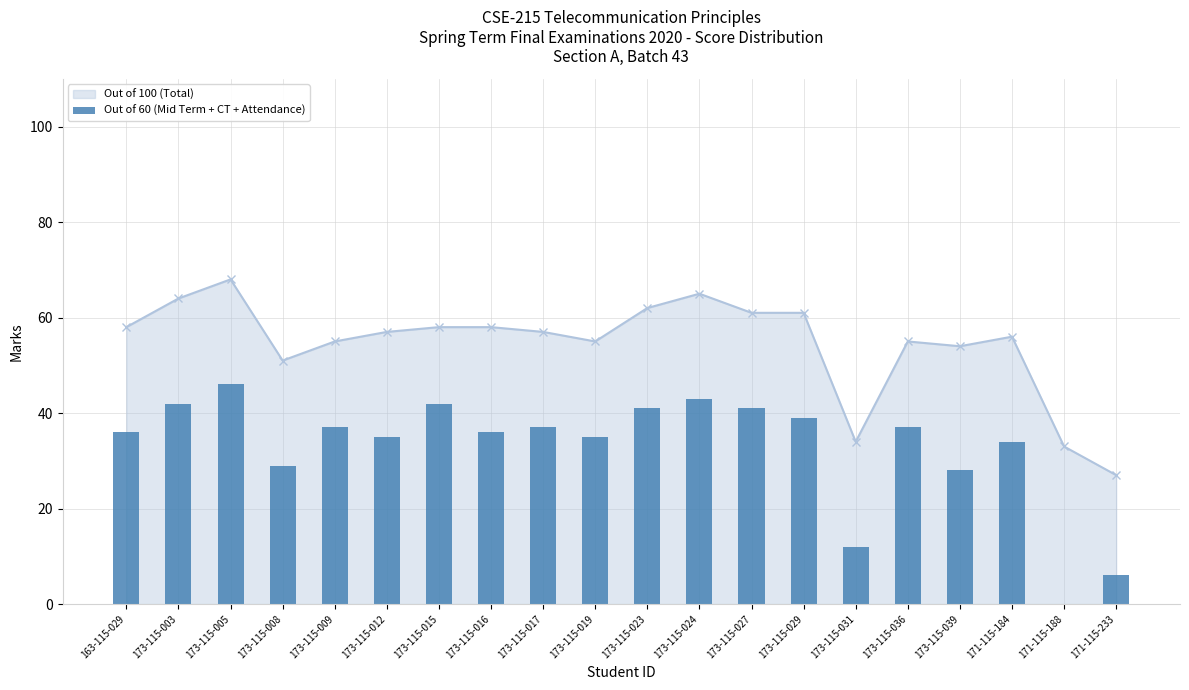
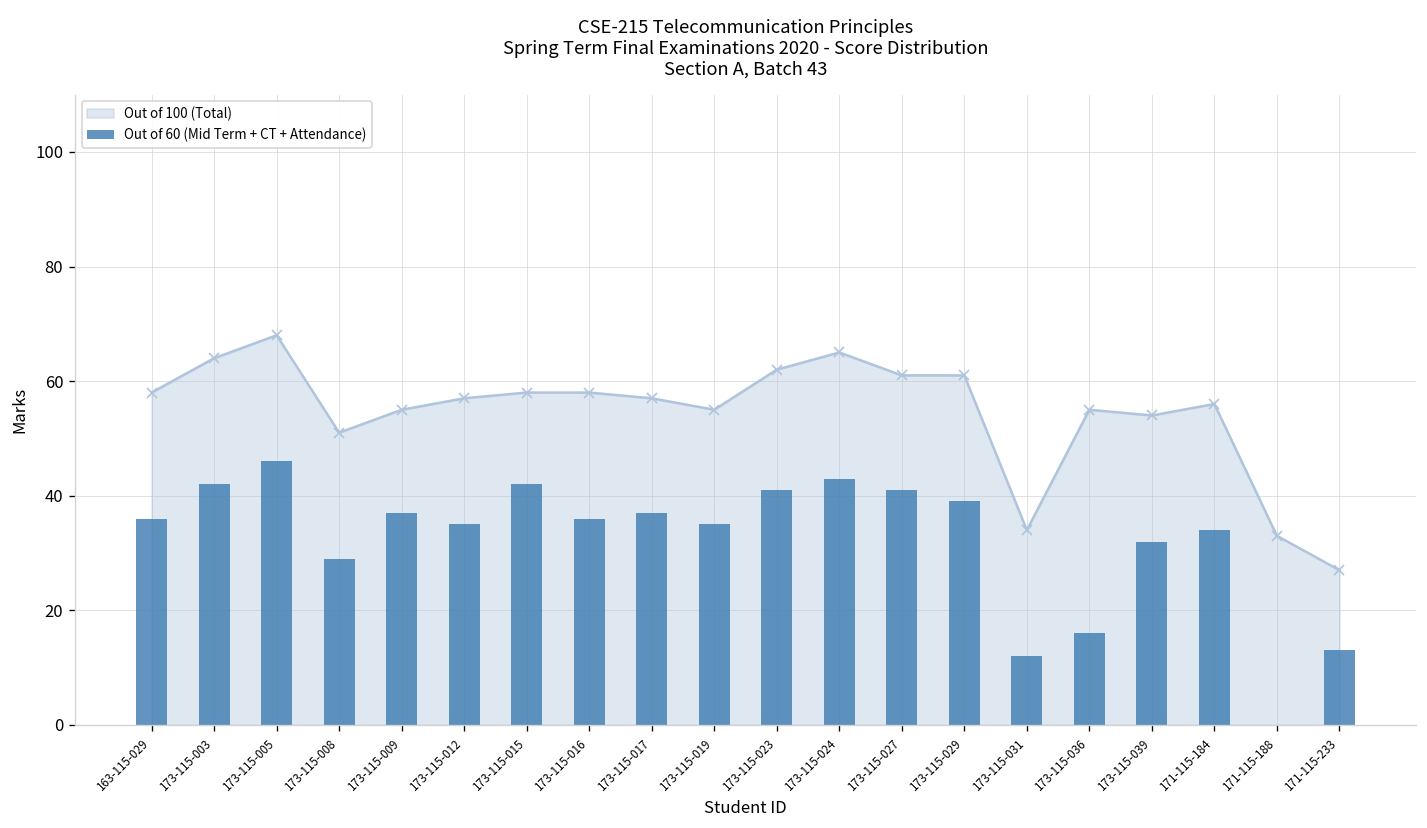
Out of 60 (Mid Term + CT + Attendance), 173-115-036: 37 -> 16
Out of 60 (Mid Term + CT + Attendance), 173-115-039: 28 -> 32
Out of 60 (Mid Term + CT + Attendance), 171-115-233: 6 -> 13
